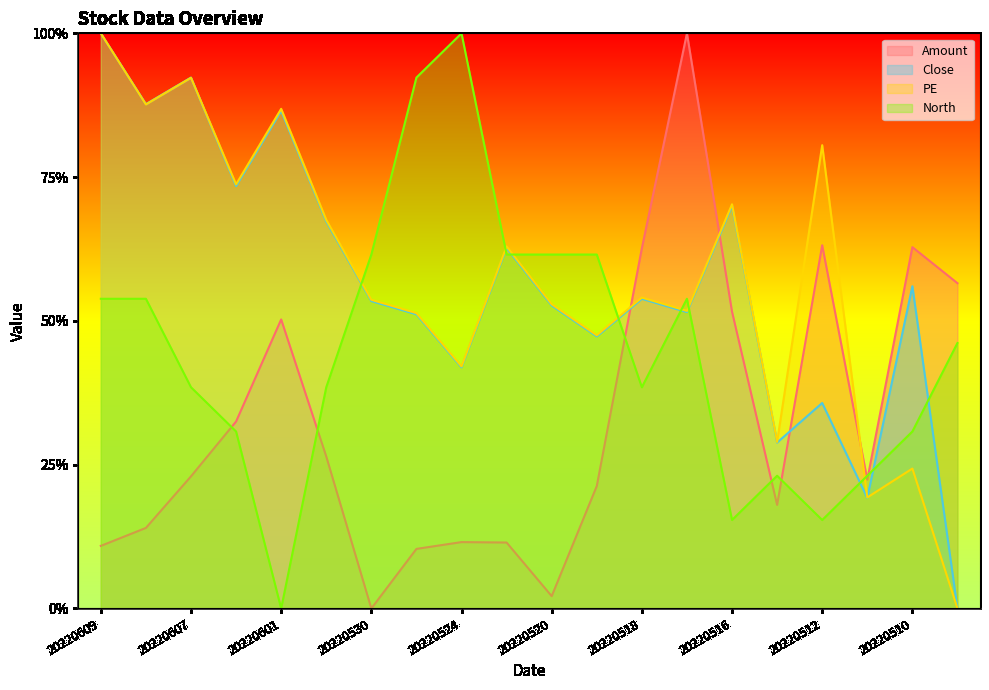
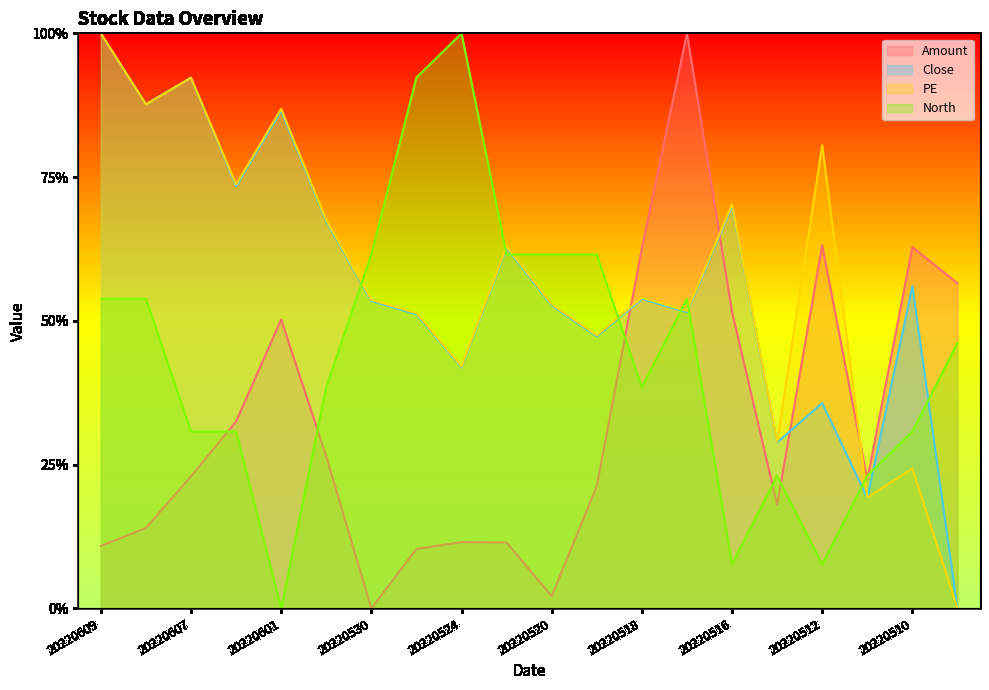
North, 20220607: 38% -> 31%
North, 20220516: 15% -> 8%
North, 20220512: 15% -> 8%
